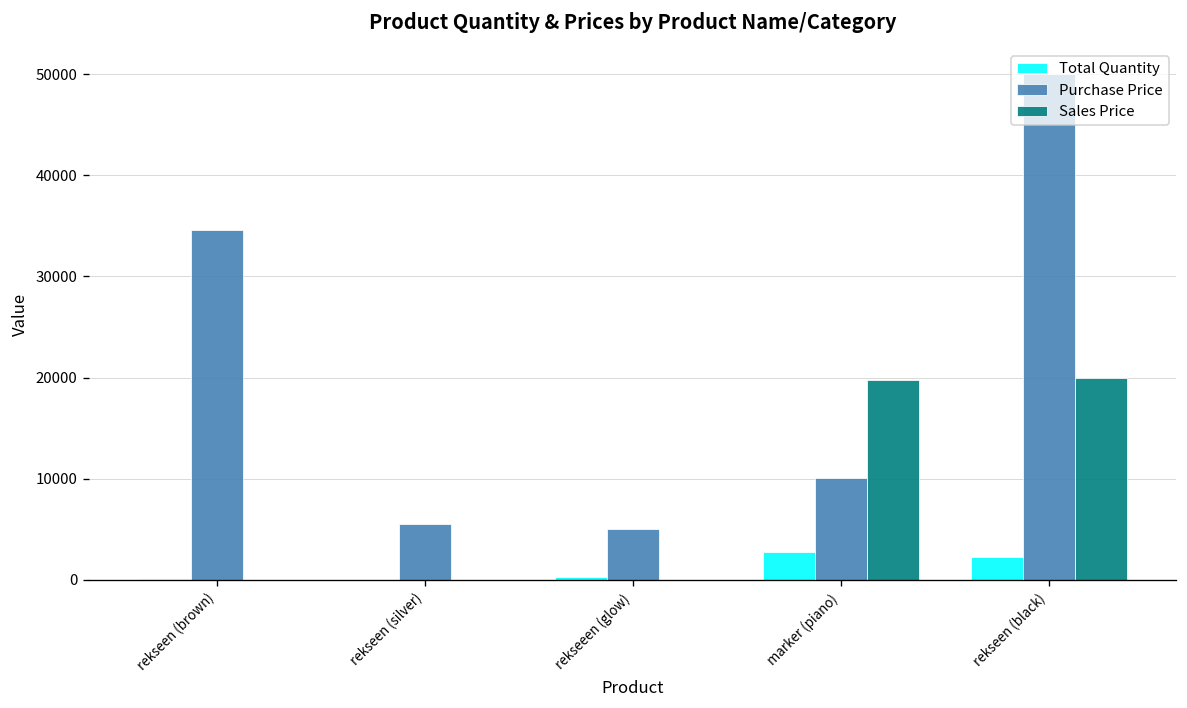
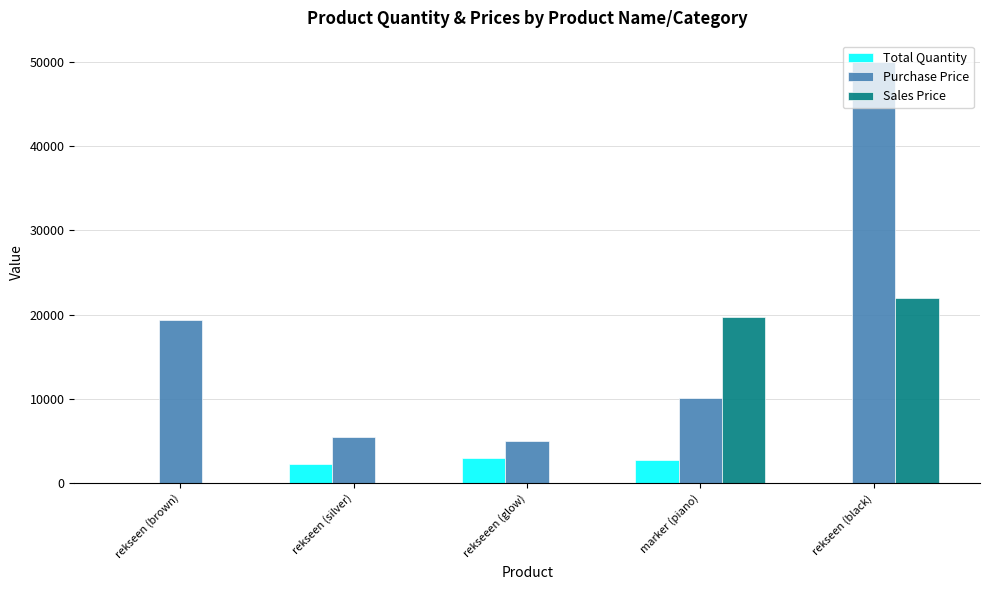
Purchase Price, rekseen (brown): 35000 -> 19000
Total Quantity, rekseen (silver): 0 -> 2000
Total Quantity, rekseeen (glow): 0 -> 3000
Total Quantity, rekseen (black): 2000 -> 0
Sales Price, rekseen (black): 20000 -> 22000
